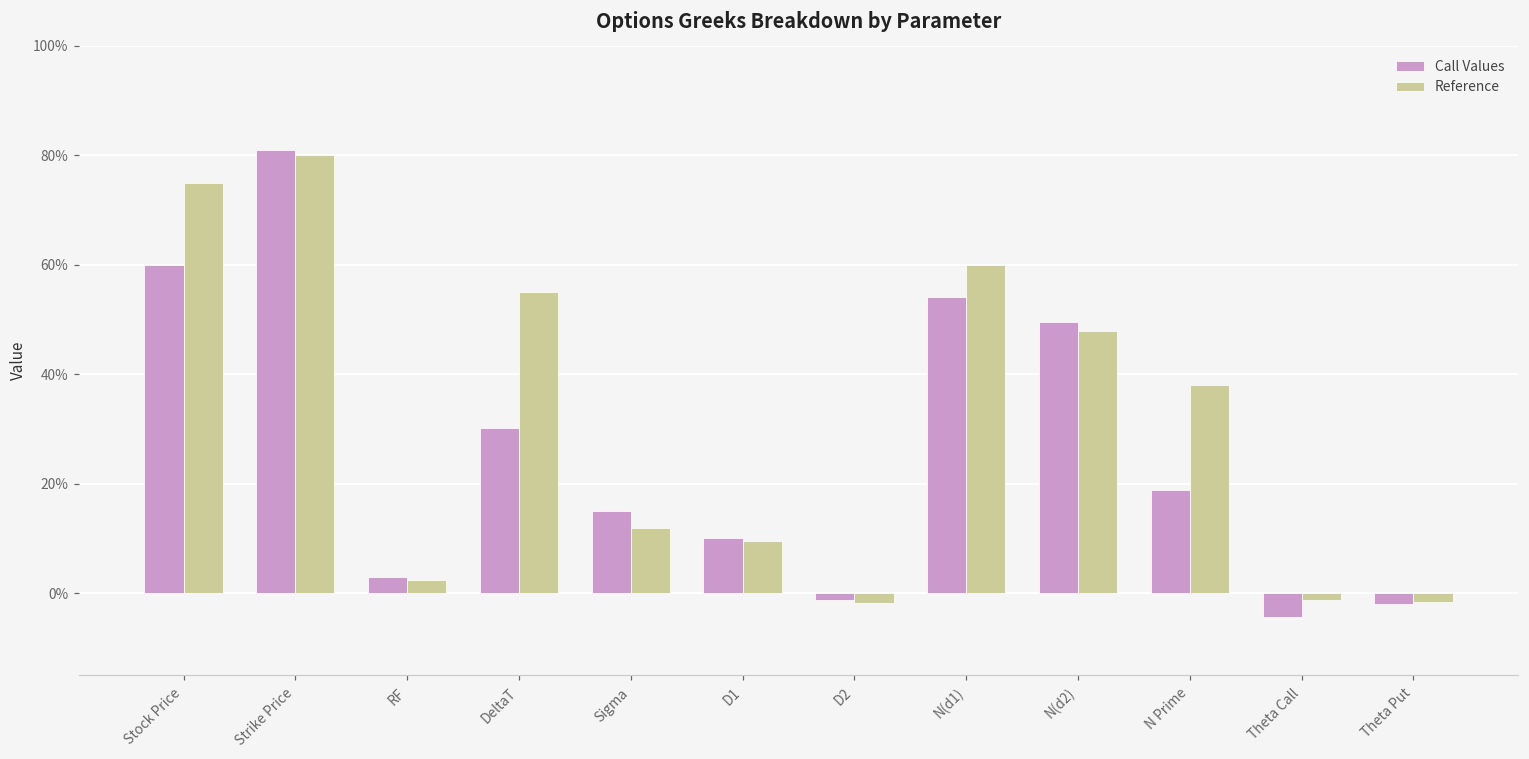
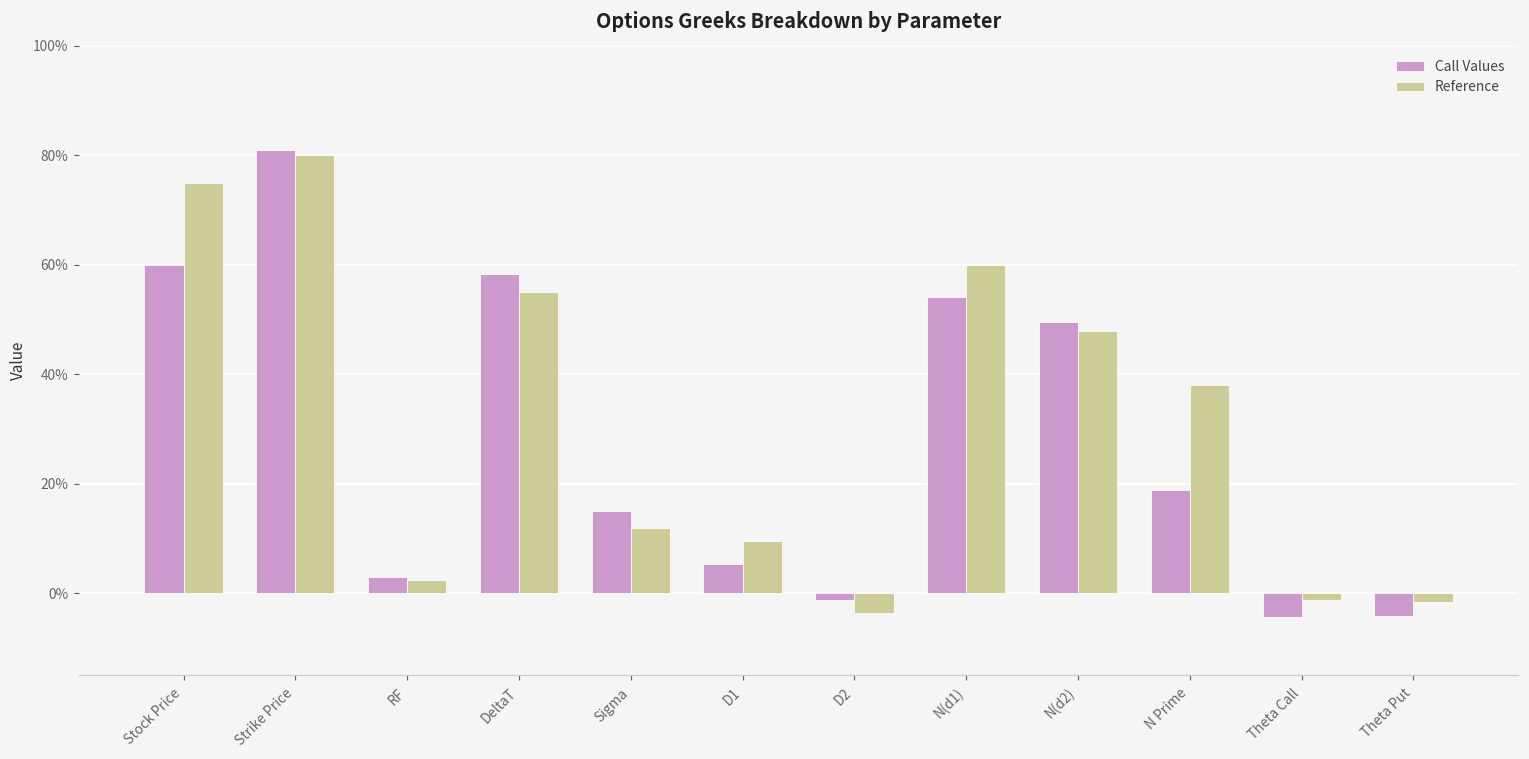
Call Values, DeltaT: 30% -> 58%
Call Values, D1: 10% -> 5%
Reference, D2: -2% -> -4%
Call Values, Theta Put: -2% -> -4%
